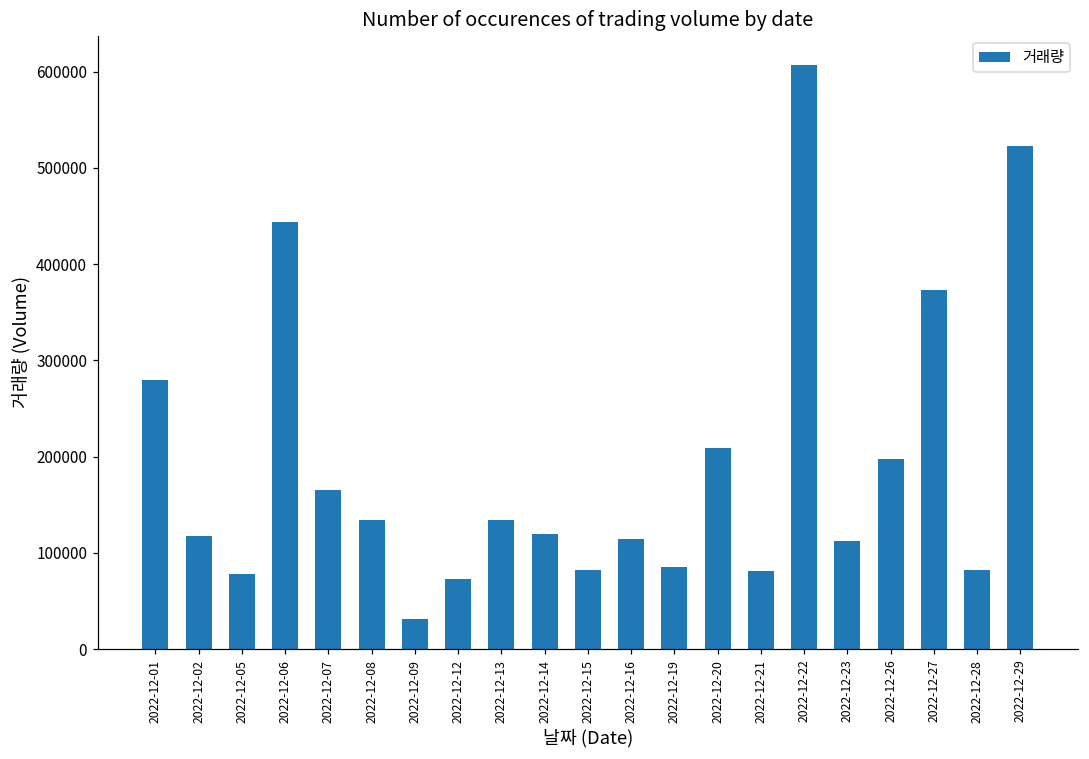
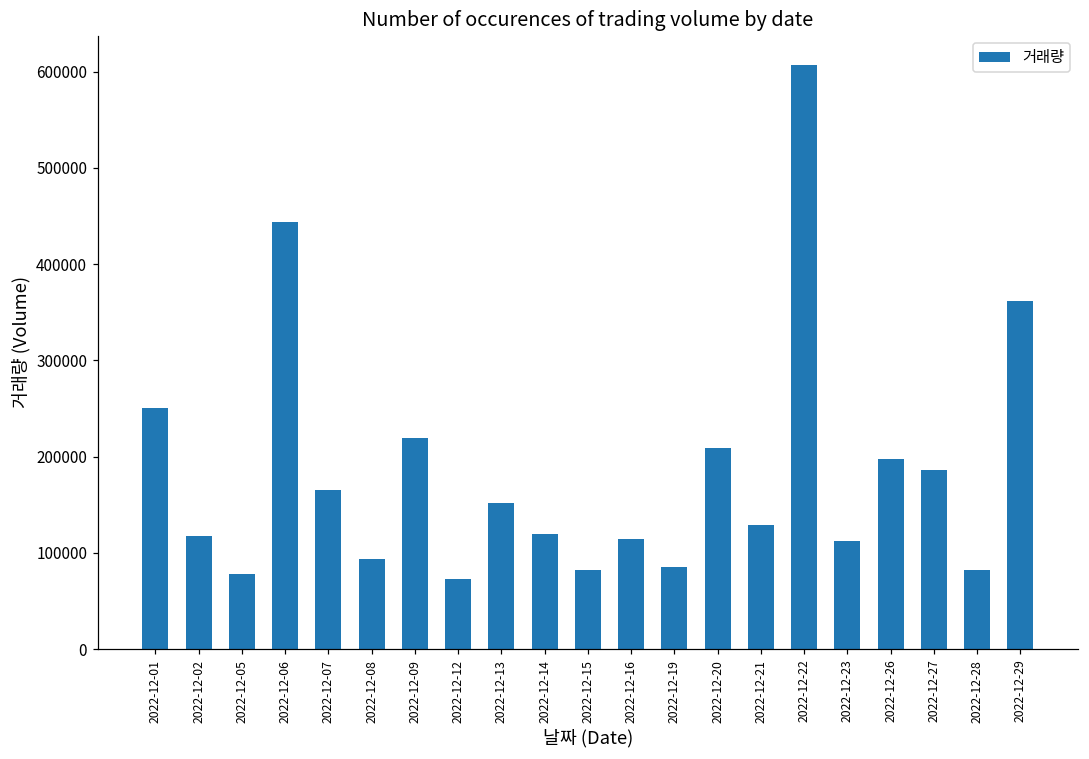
2022-12-01: 280000 -> 250000
2022-12-08: 130000 -> 90000
2022-12-09: 30000 -> 220000
2022-12-13: 130000 -> 150000
2022-12-21: 80000 -> 130000
2022-12-27: 370000 -> 190000
2022-12-29: 520000 -> 360000
